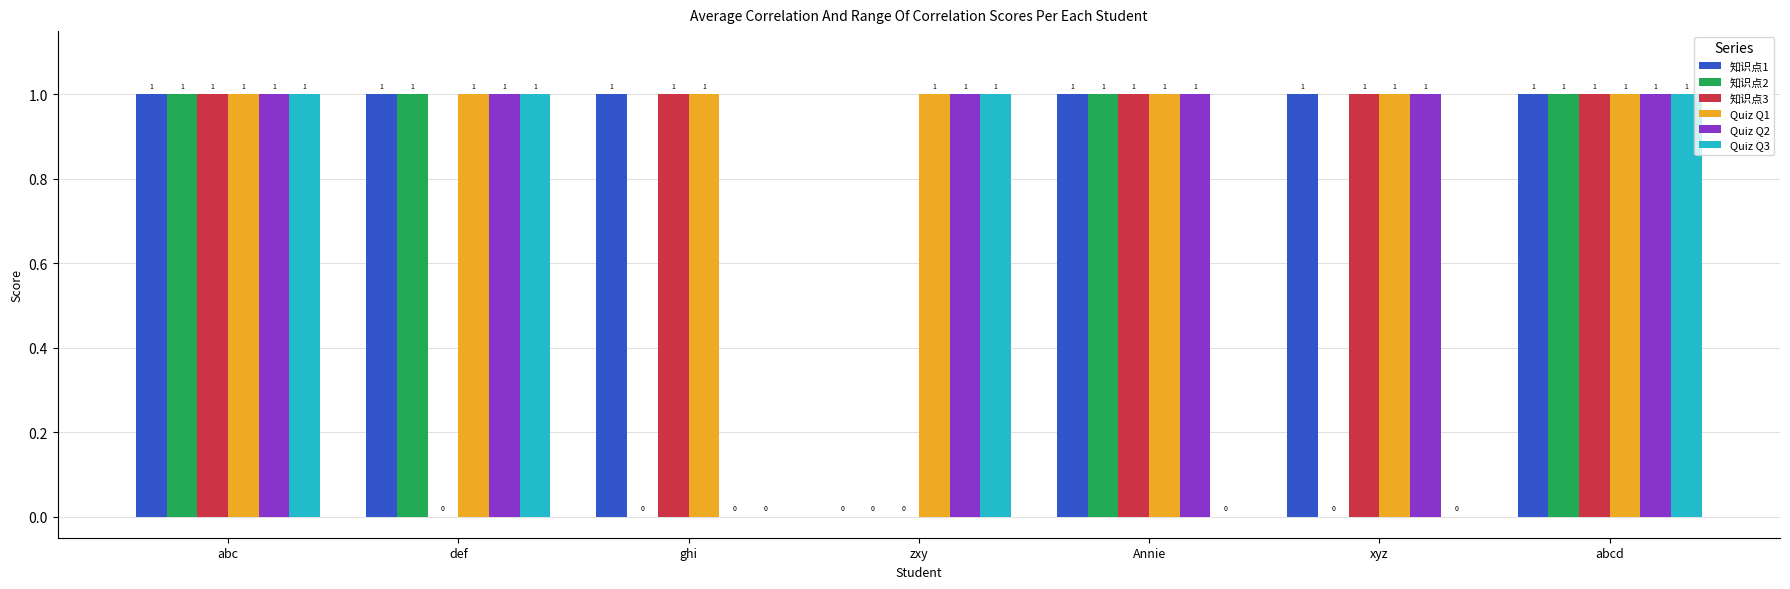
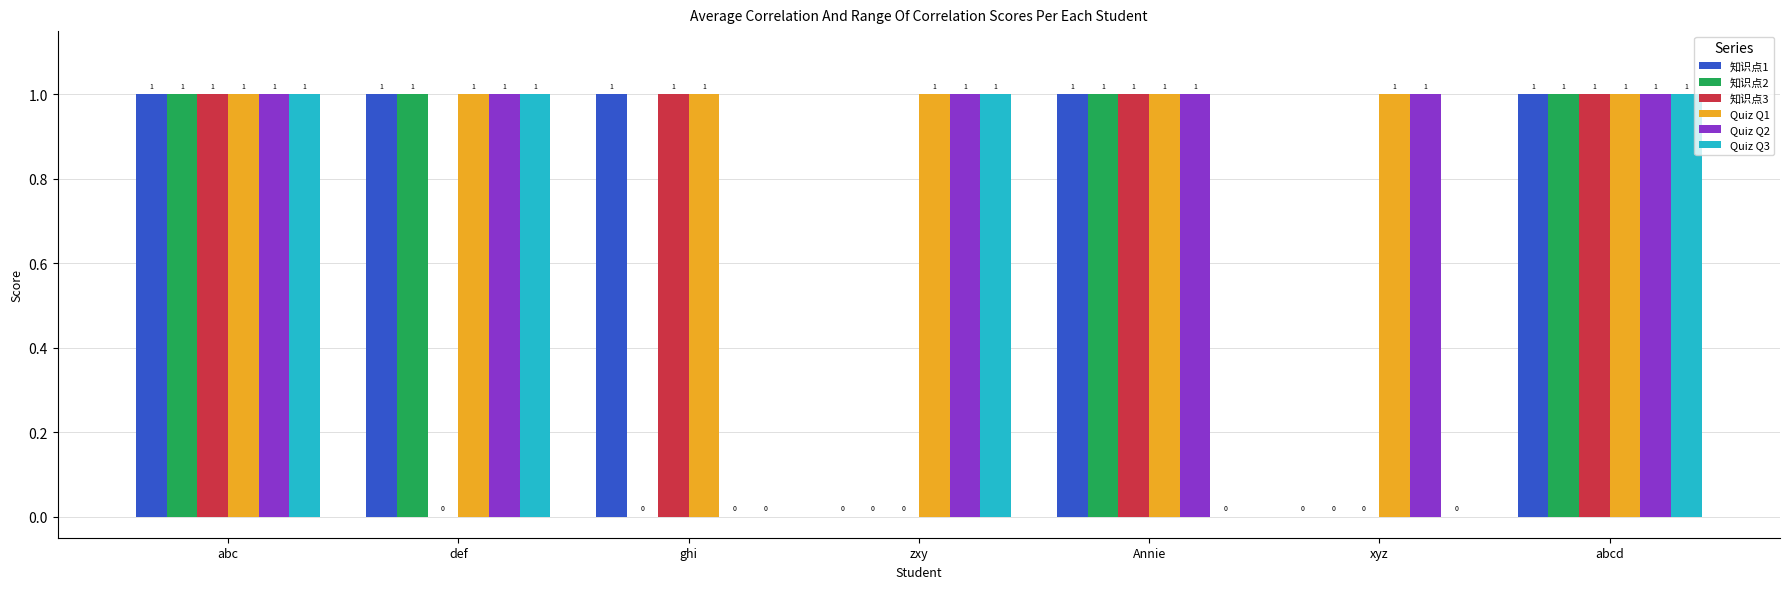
知识点1, xyz: 1 -> 0
知识点3, xyz: 1 -> 0
